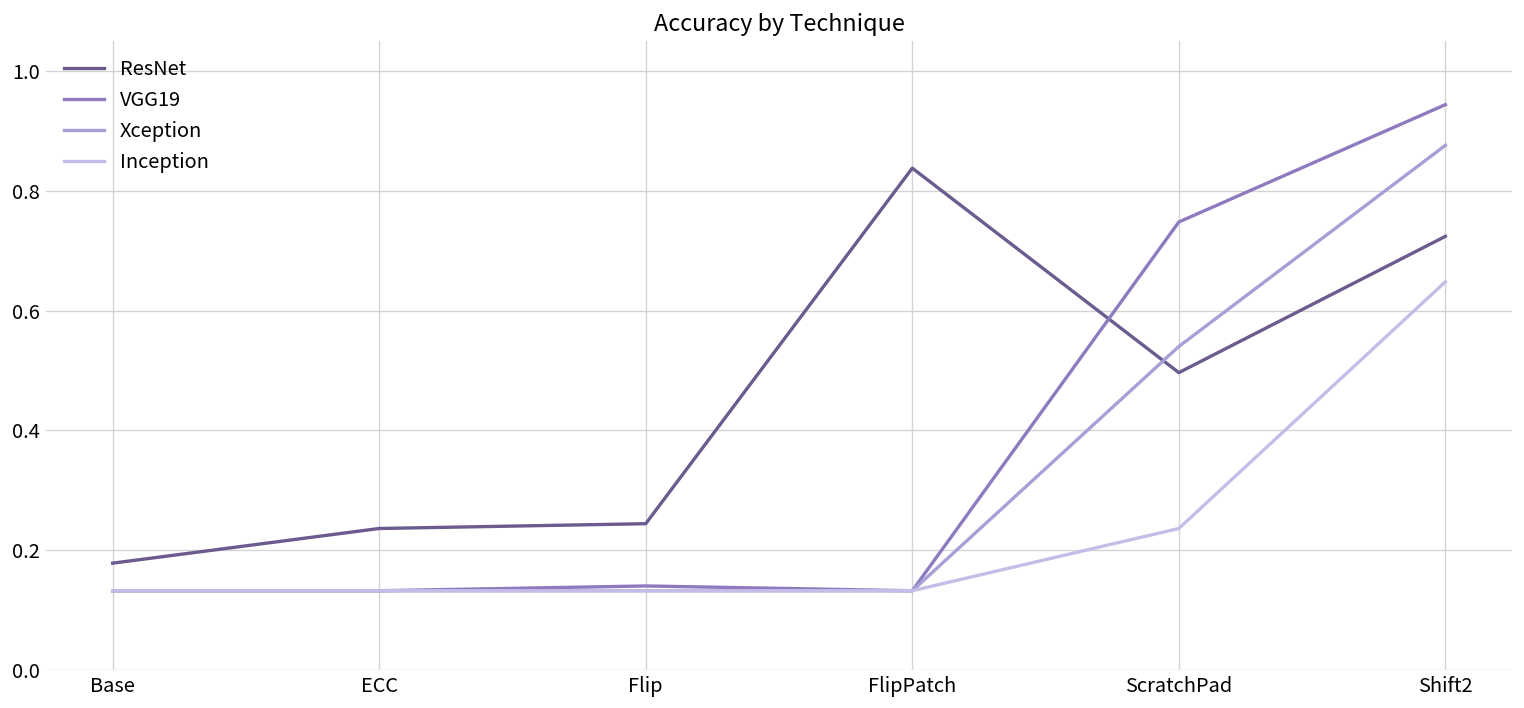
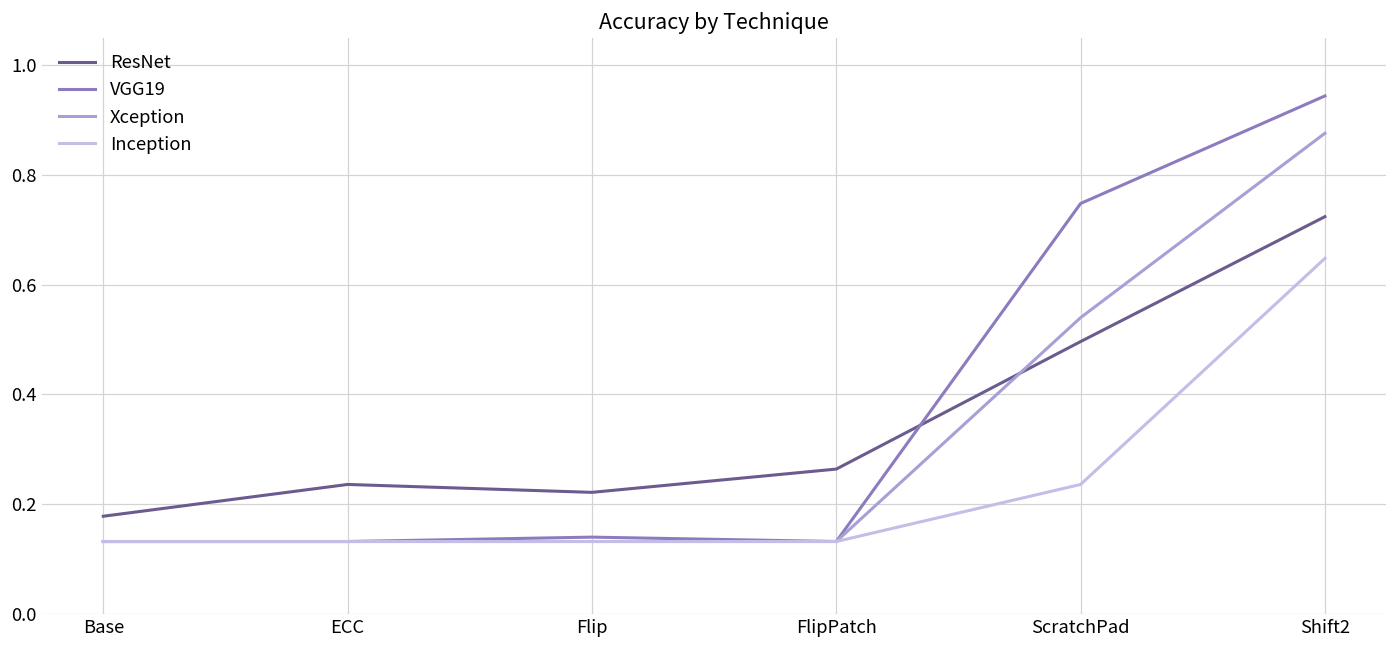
ResNet, Flip: 0.24 -> 0.22
ResNet, FlipPatch: 0.84 -> 0.26
